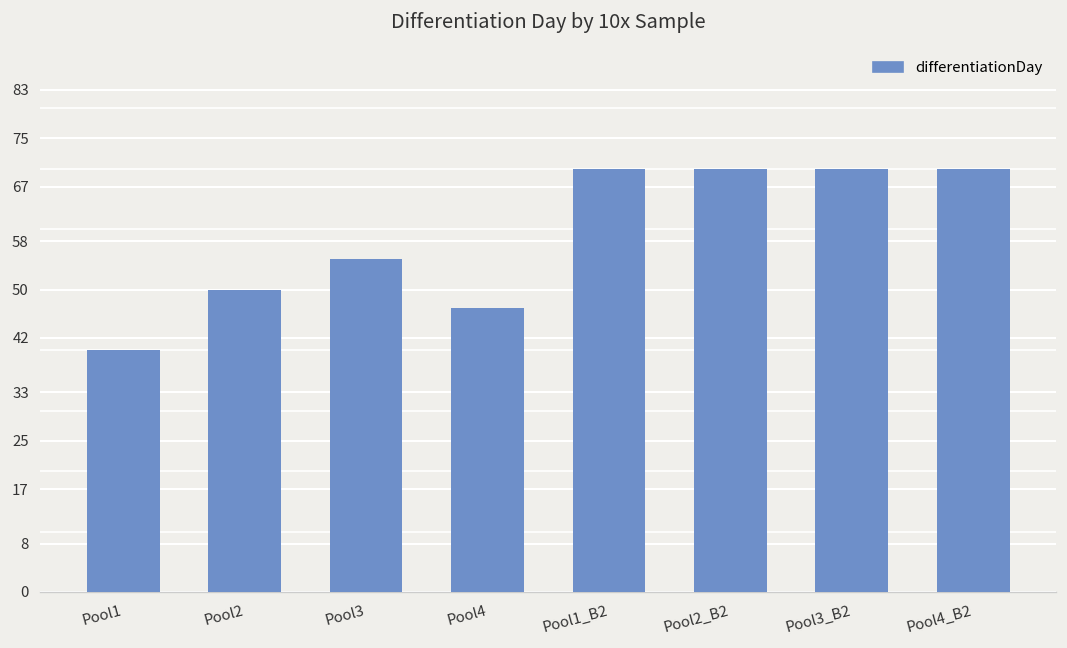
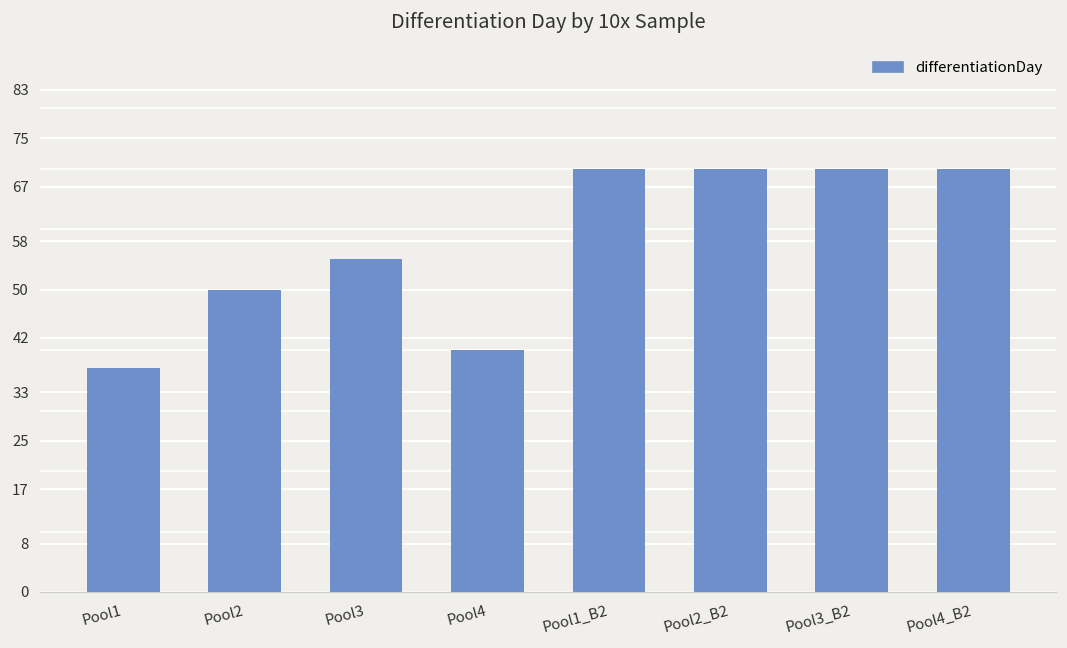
Pool1: 40 -> 37
Pool4: 47 -> 40
